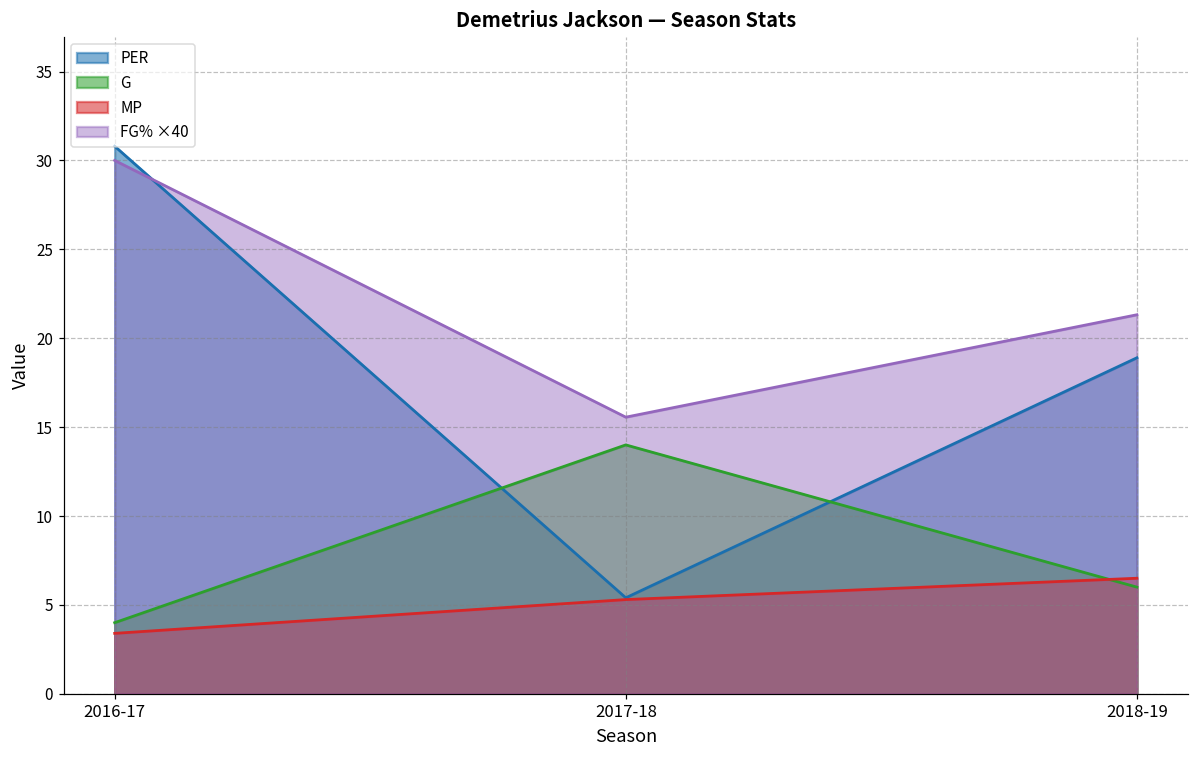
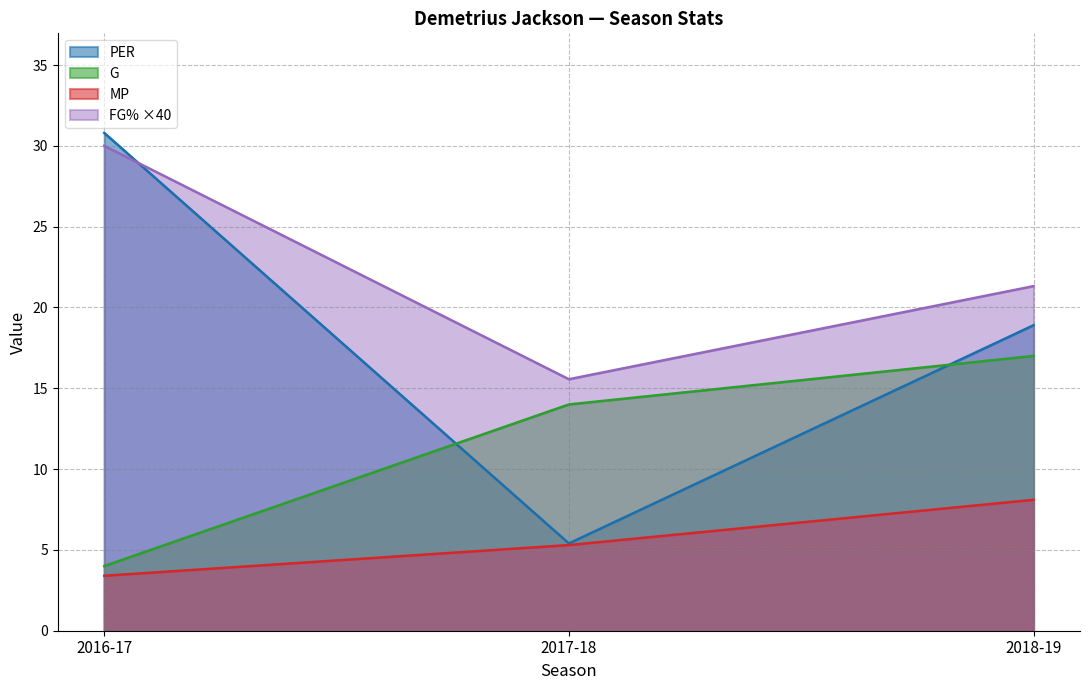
G, 2018-19: 6 -> 17
MP, 2018-19: 6.5 -> 8.1
